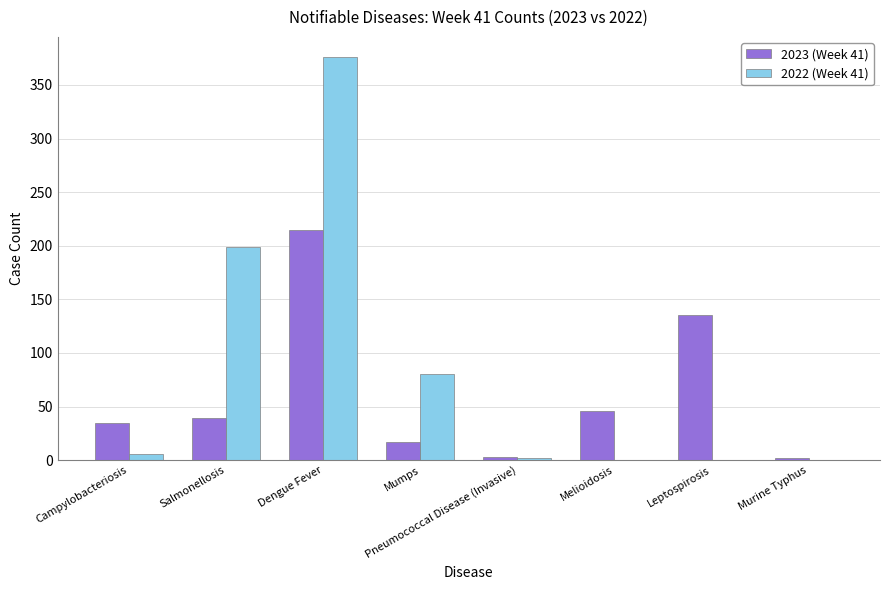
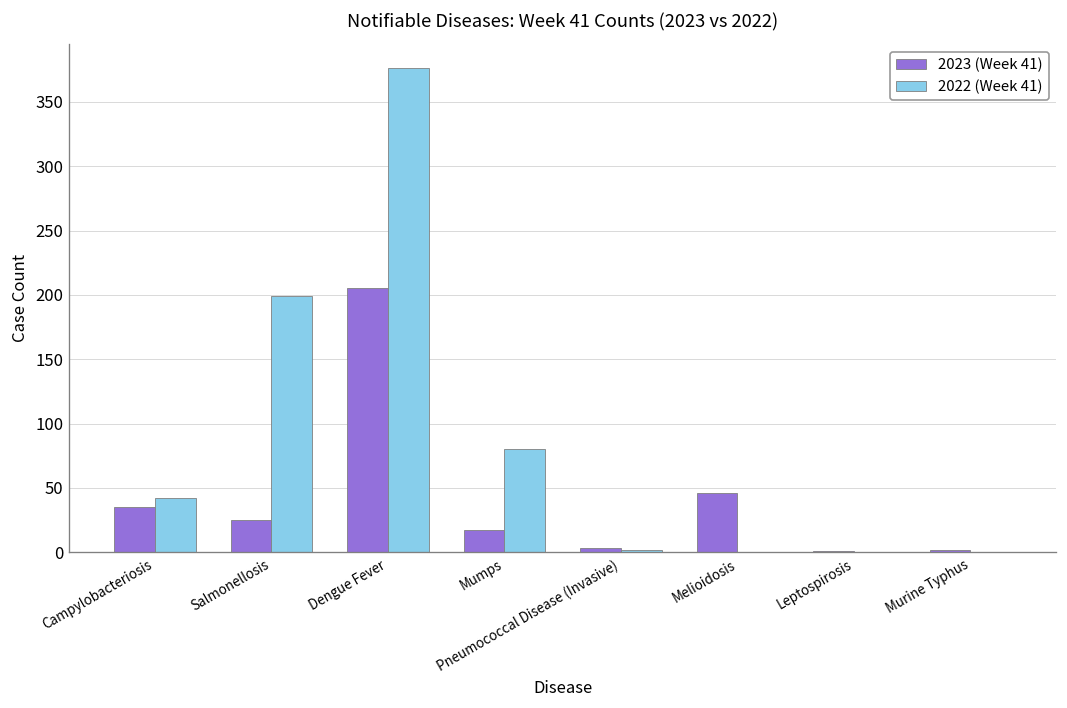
2022 (Week 41), Campylobacteriosis: 6 -> 42
2023 (Week 41), Salmonellosis: 39 -> 25
2023 (Week 41), Dengue Fever: 215 -> 205
2023 (Week 41), Leptospirosis: 135 -> 1
